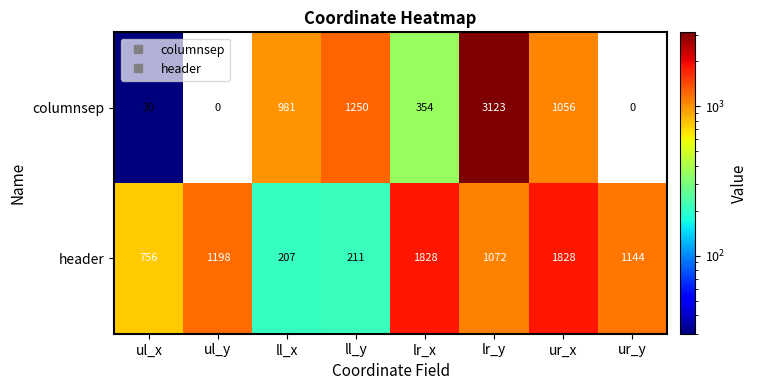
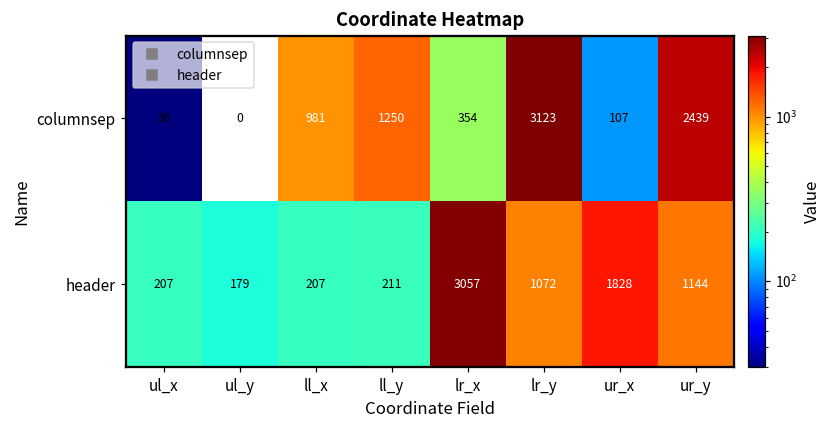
columnsep, ur_x: 1056 -> 107
columnsep, ur_y: 0 -> 2439
header, ul_x: 756 -> 207
header, ul_y: 1198 -> 179
header, lr_x: 1828 -> 3057
